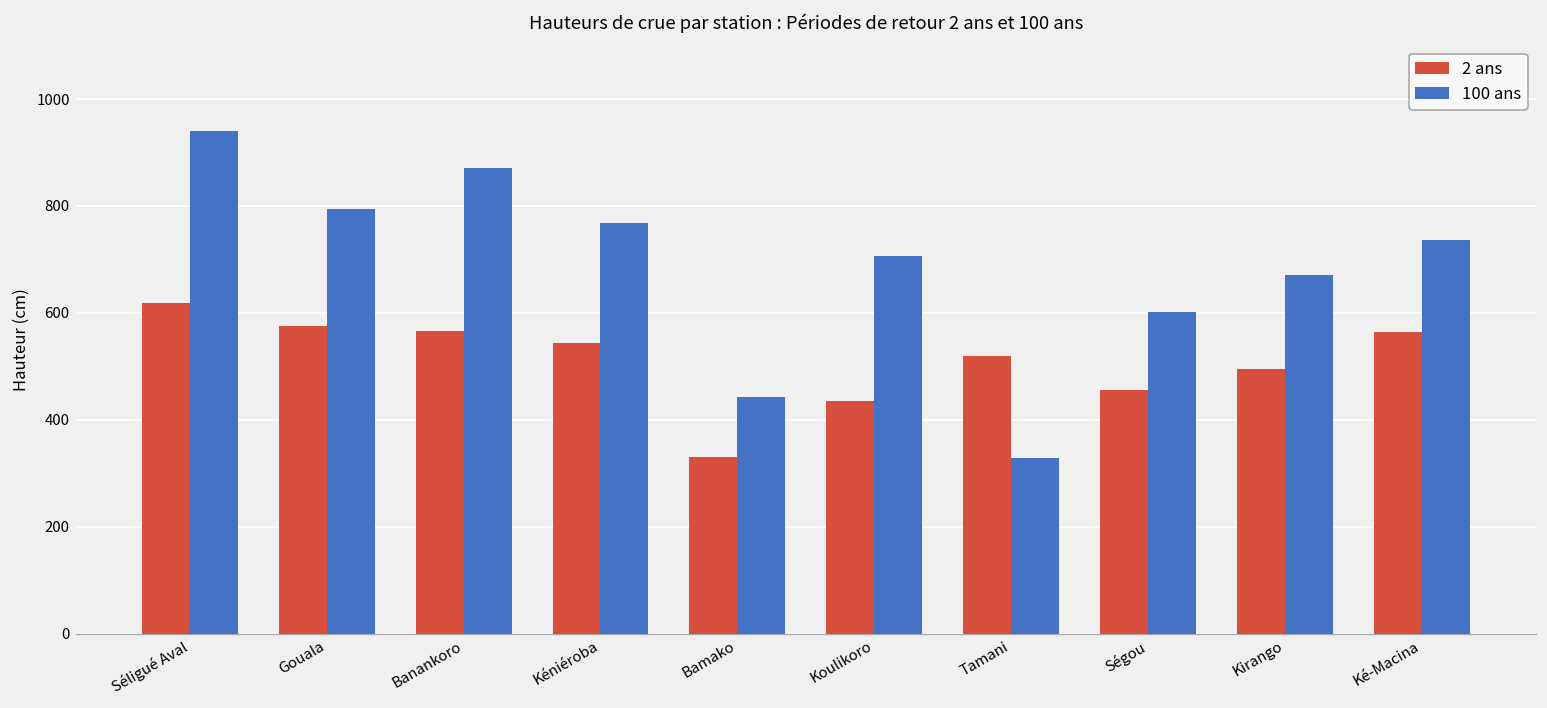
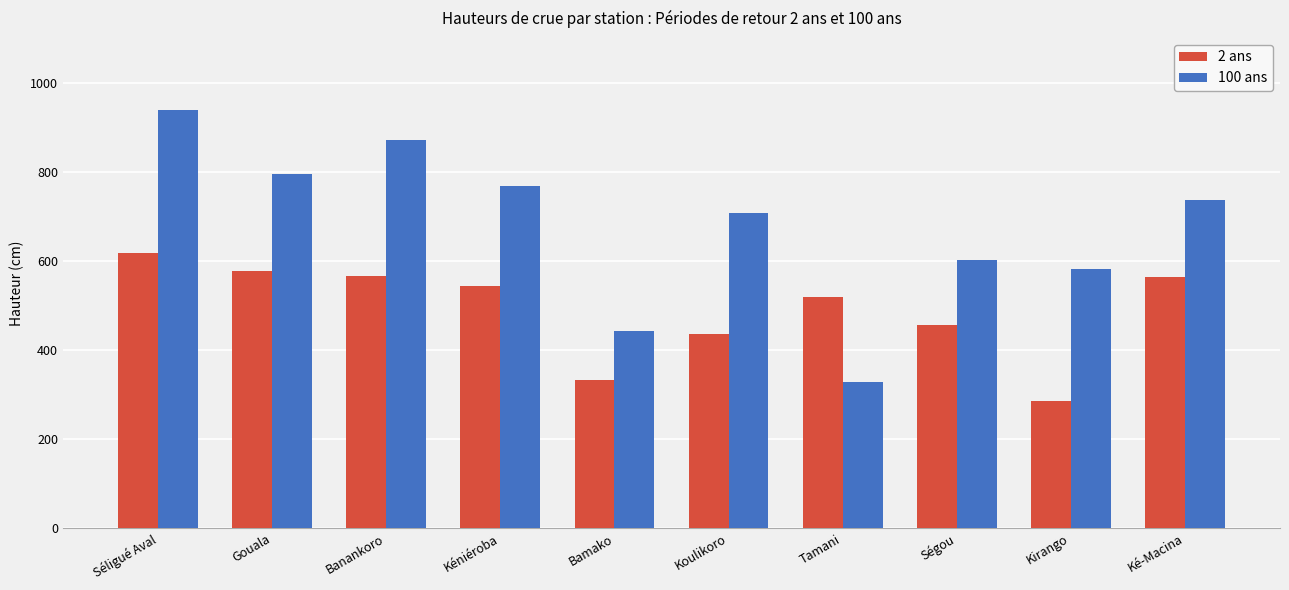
2 ans, Kirango: 490 -> 290
100 ans, Kirango: 670 -> 580
